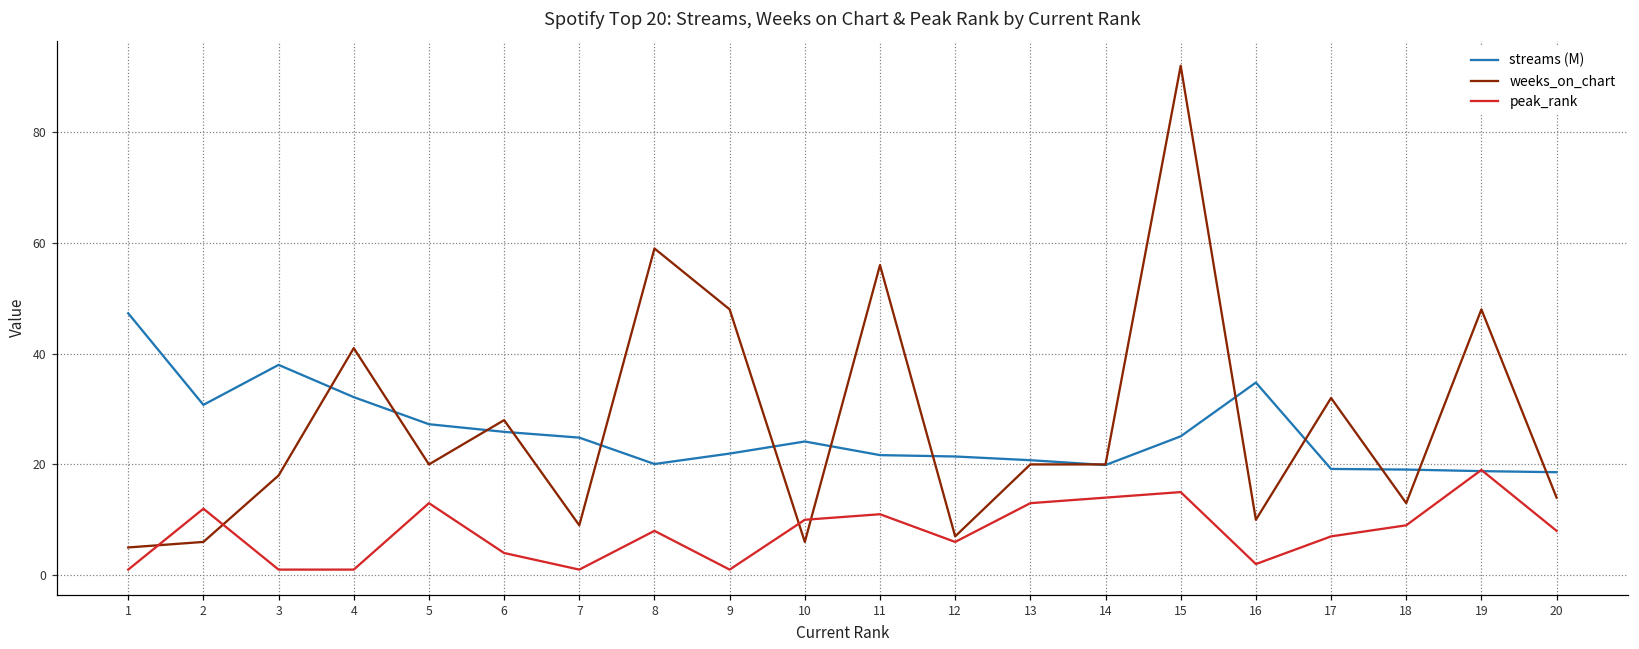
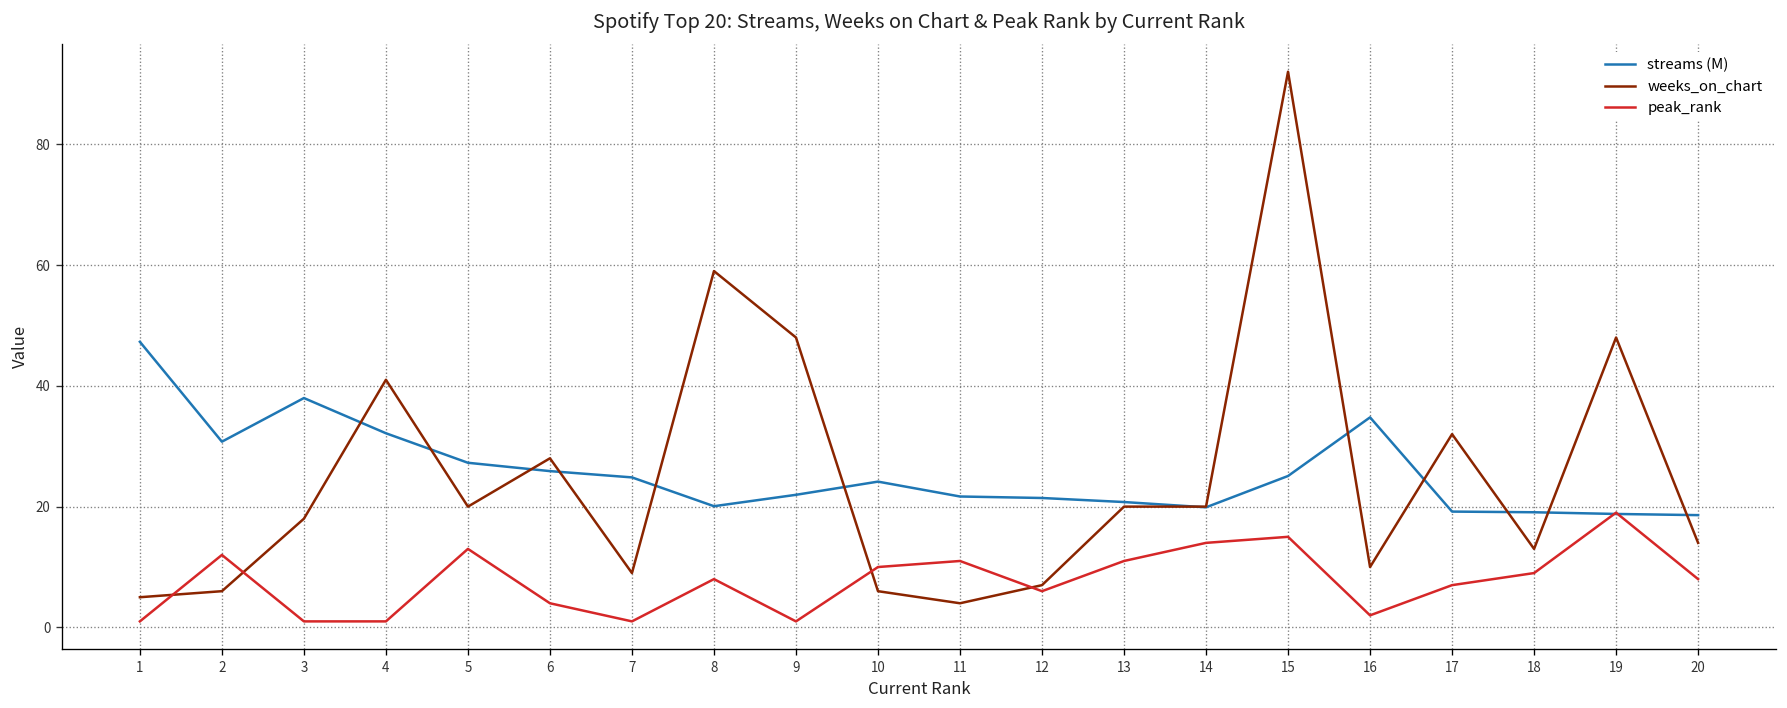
weeks_on_chart, 11: 56 -> 4
peak_rank, 13: 13 -> 11
